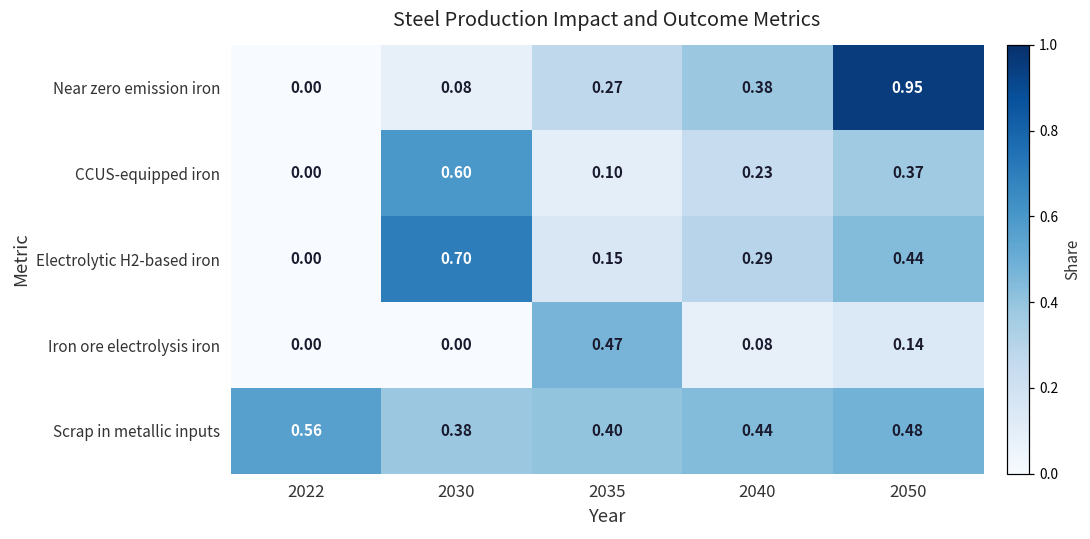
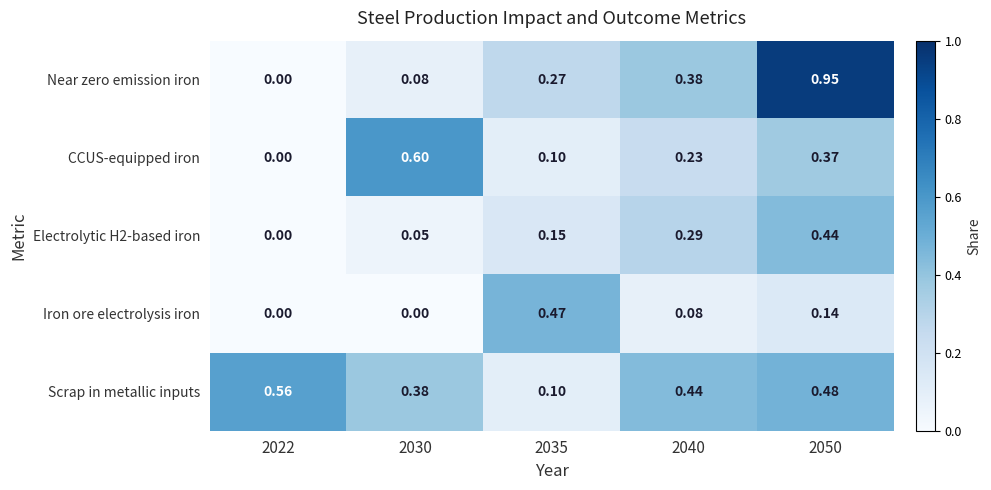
Electrolytic H2-based iron, 2030: 0.70 -> 0.05
Scrap in metallic inputs, 2035: 0.40 -> 0.10
